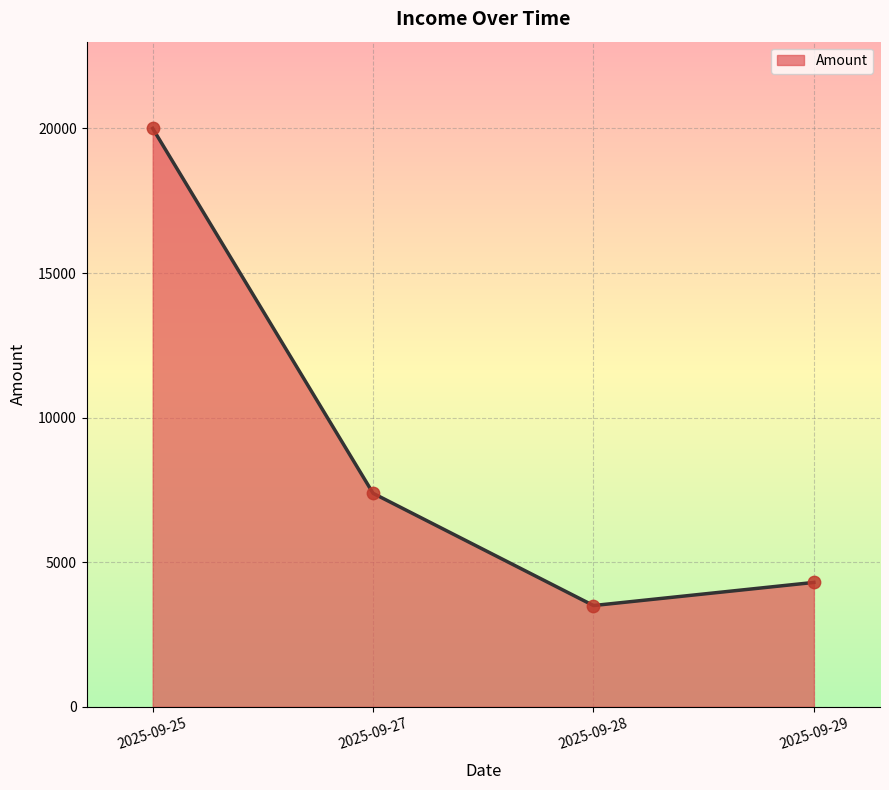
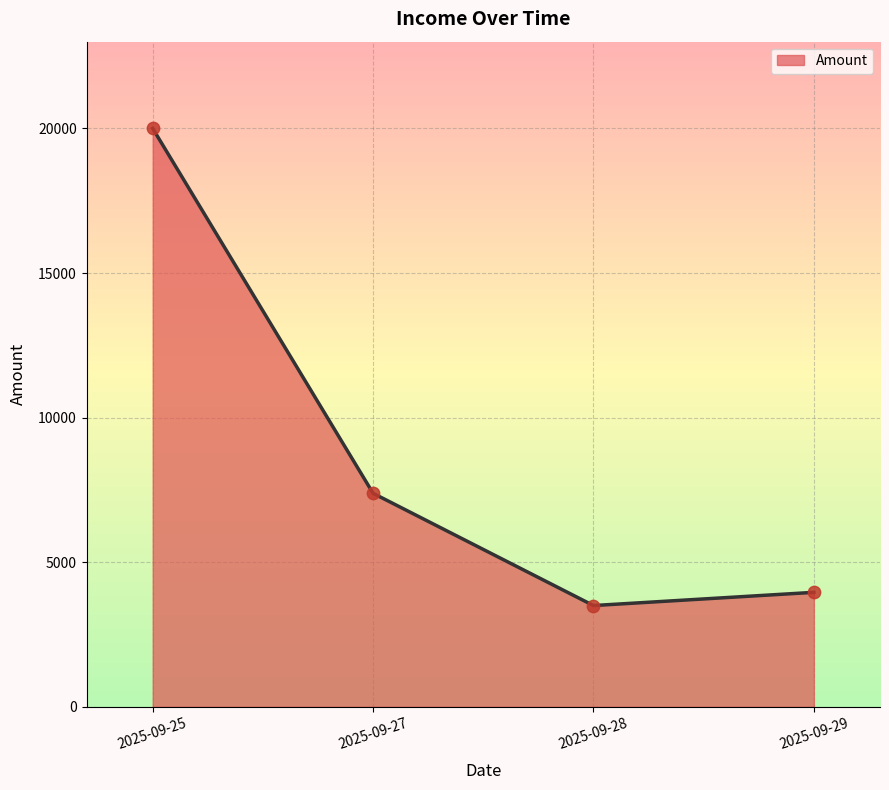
2025-09-29: 4300 -> 4000
